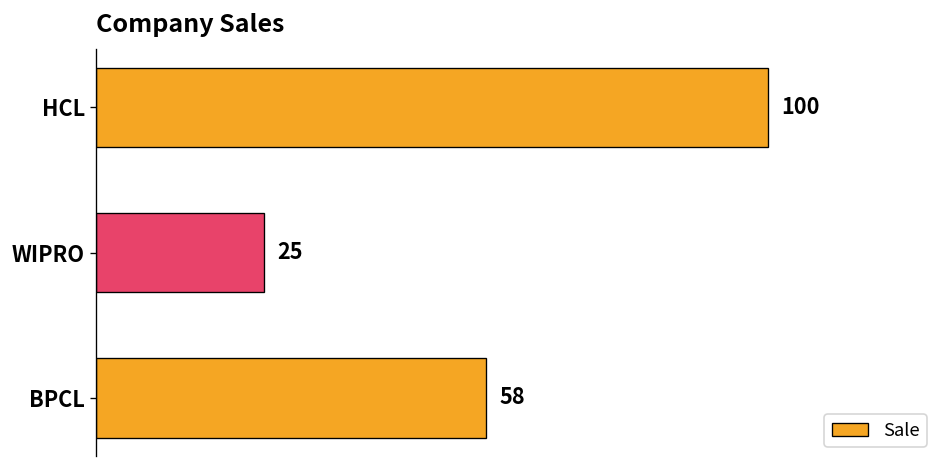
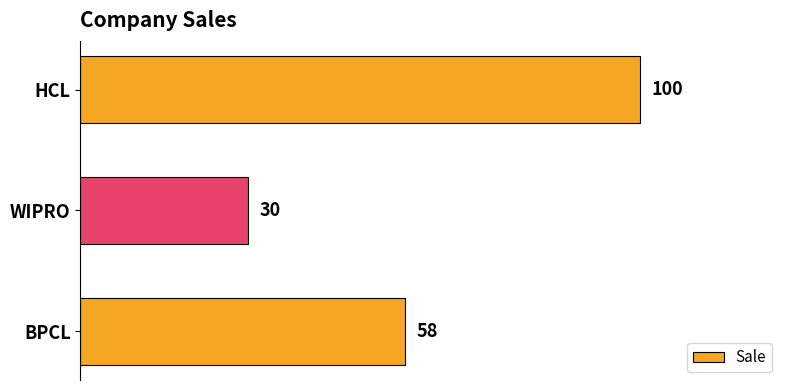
WIPRO: 25 -> 30
